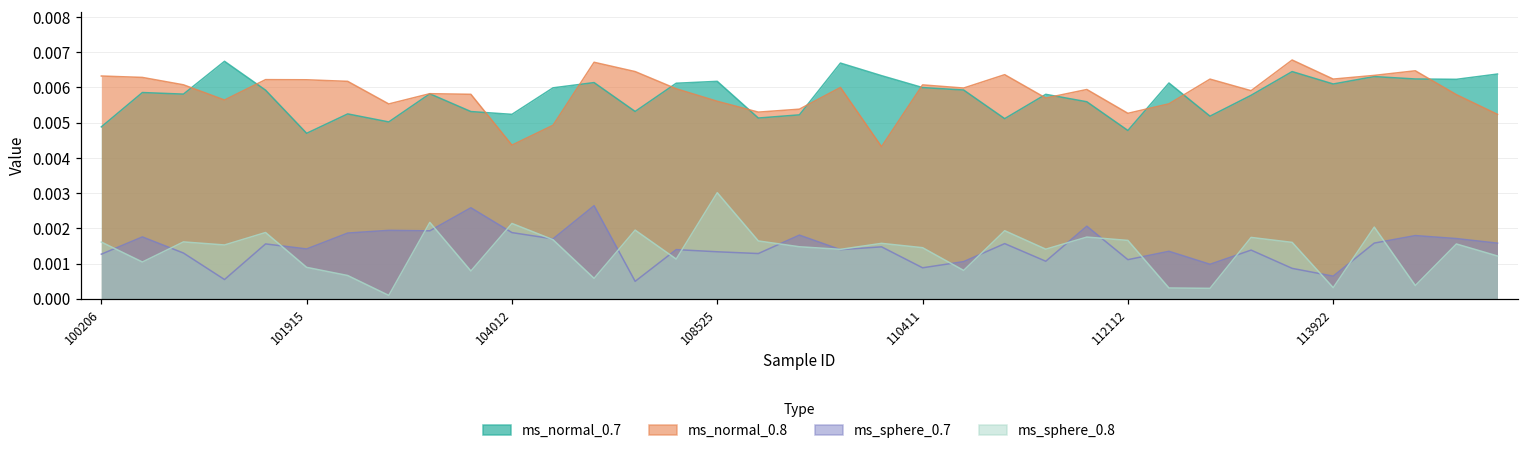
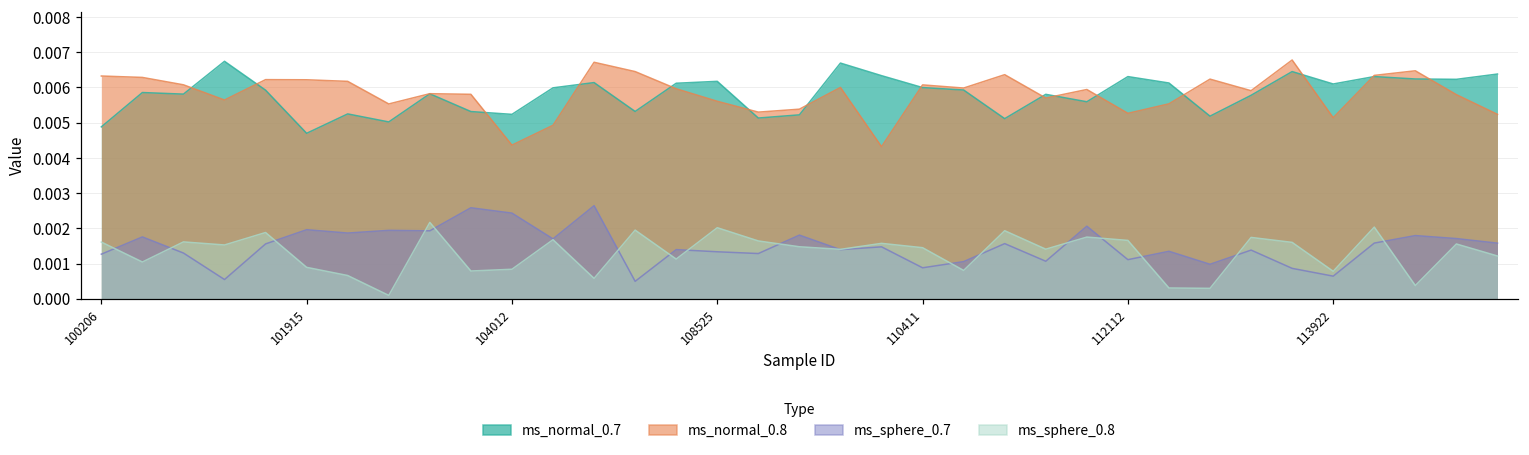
ms_sphere_0.7, 101915: 0.0014 -> 0.0020
ms_sphere_0.7, 104012: 0.0019 -> 0.0024
ms_sphere_0.8, 104012: 0.0021 -> 0.0008
ms_sphere_0.8, 108525: 0.0030 -> 0.0020
ms_normal_0.7, 112112: 0.0048 -> 0.0063
ms_normal_0.8, 113922: 0.0062 -> 0.0051
ms_sphere_0.8, 113922: 0.0003 -> 0.0008
